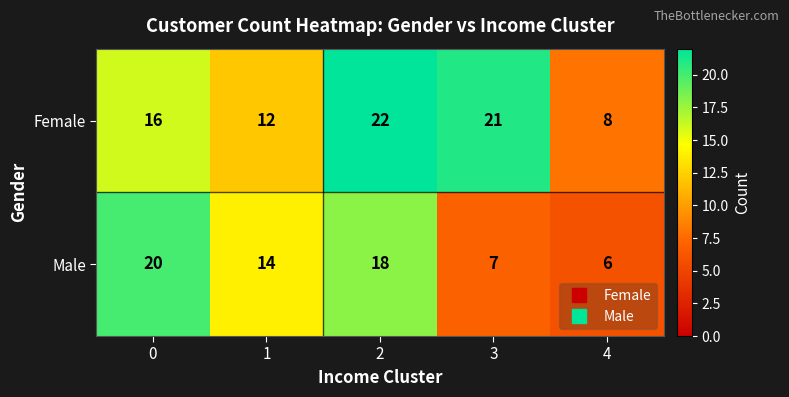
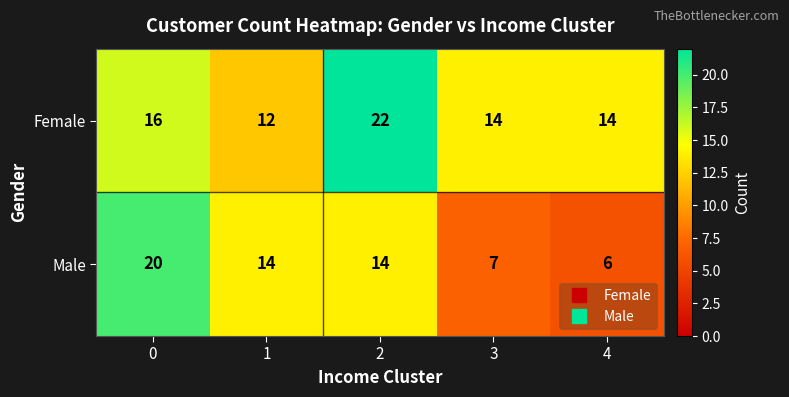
Female, 3: 21 -> 14
Female, 4: 8 -> 14
Male, 2: 18 -> 14
